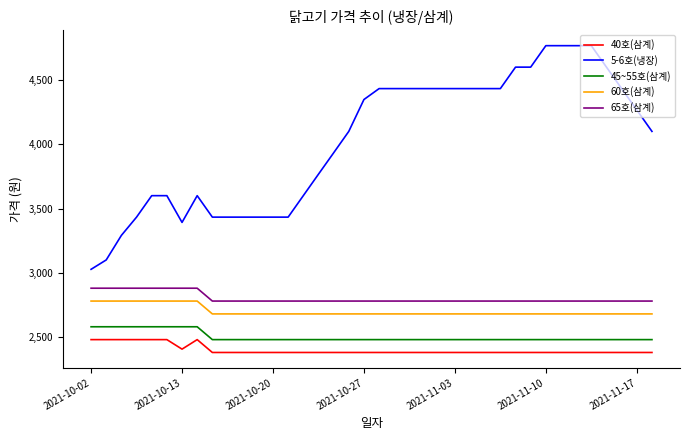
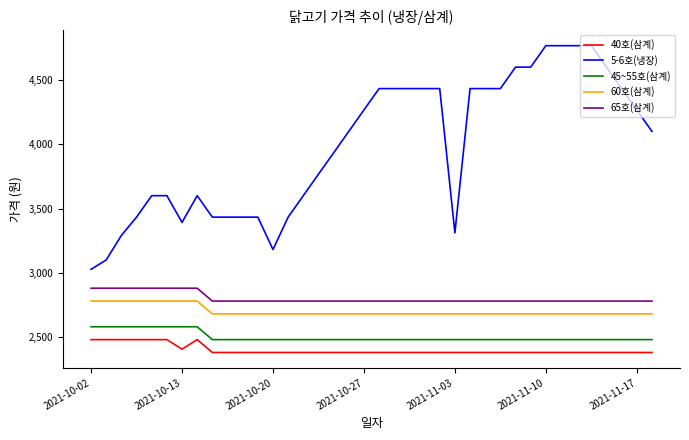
5-6호(냉장), 2021-10-20: 3,430 -> 3,180
5-6호(냉장), 2021-10-27: 4,350 -> 4,270
5-6호(냉장), 2021-11-03: 4,430 -> 3,310
